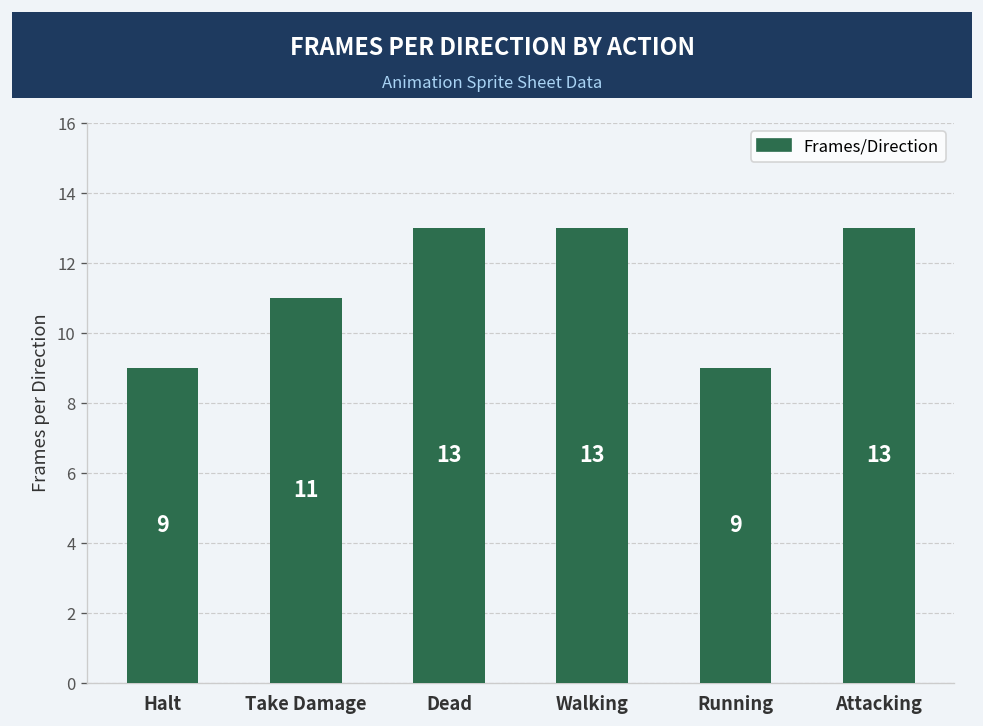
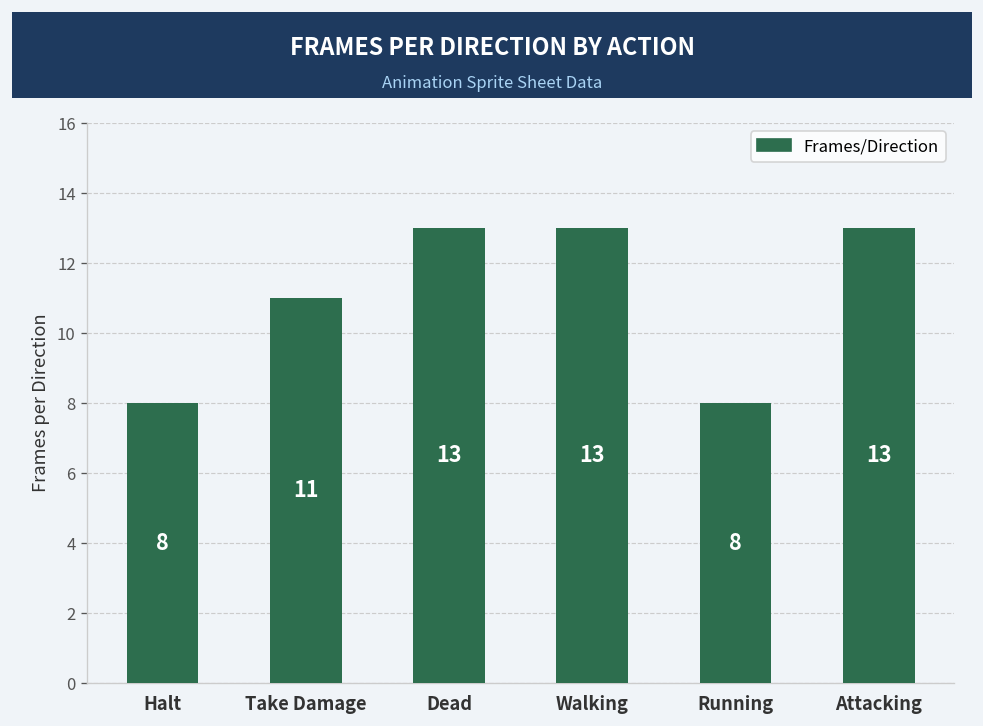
Halt: 9 -> 8
Running: 9 -> 8
